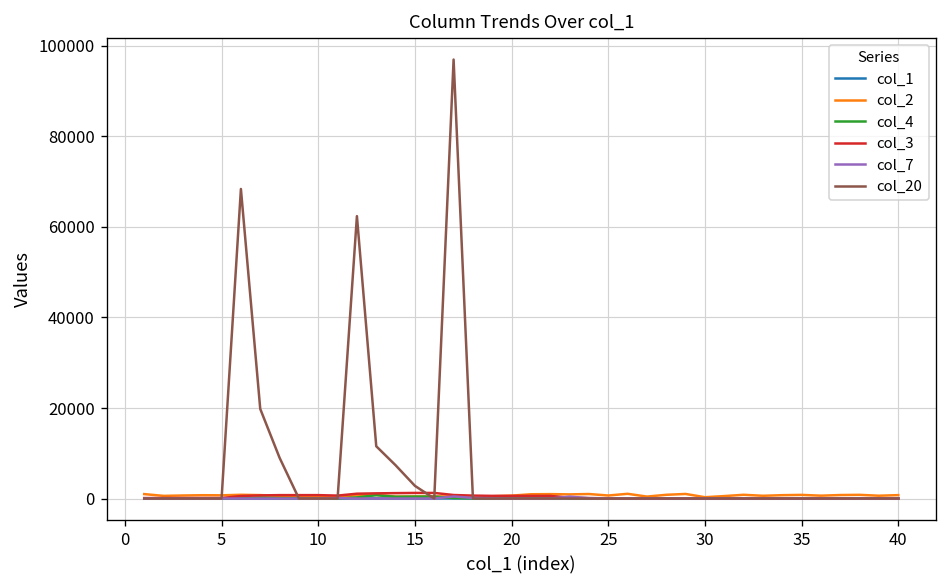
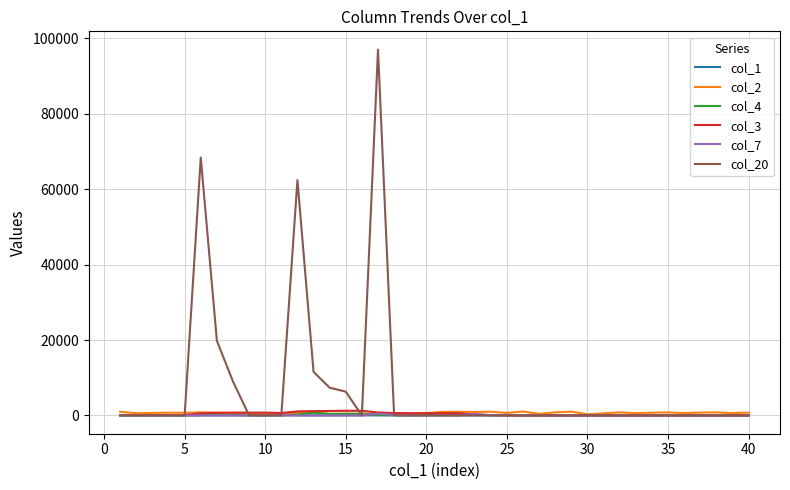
col_20, 15: 3000 -> 6000
